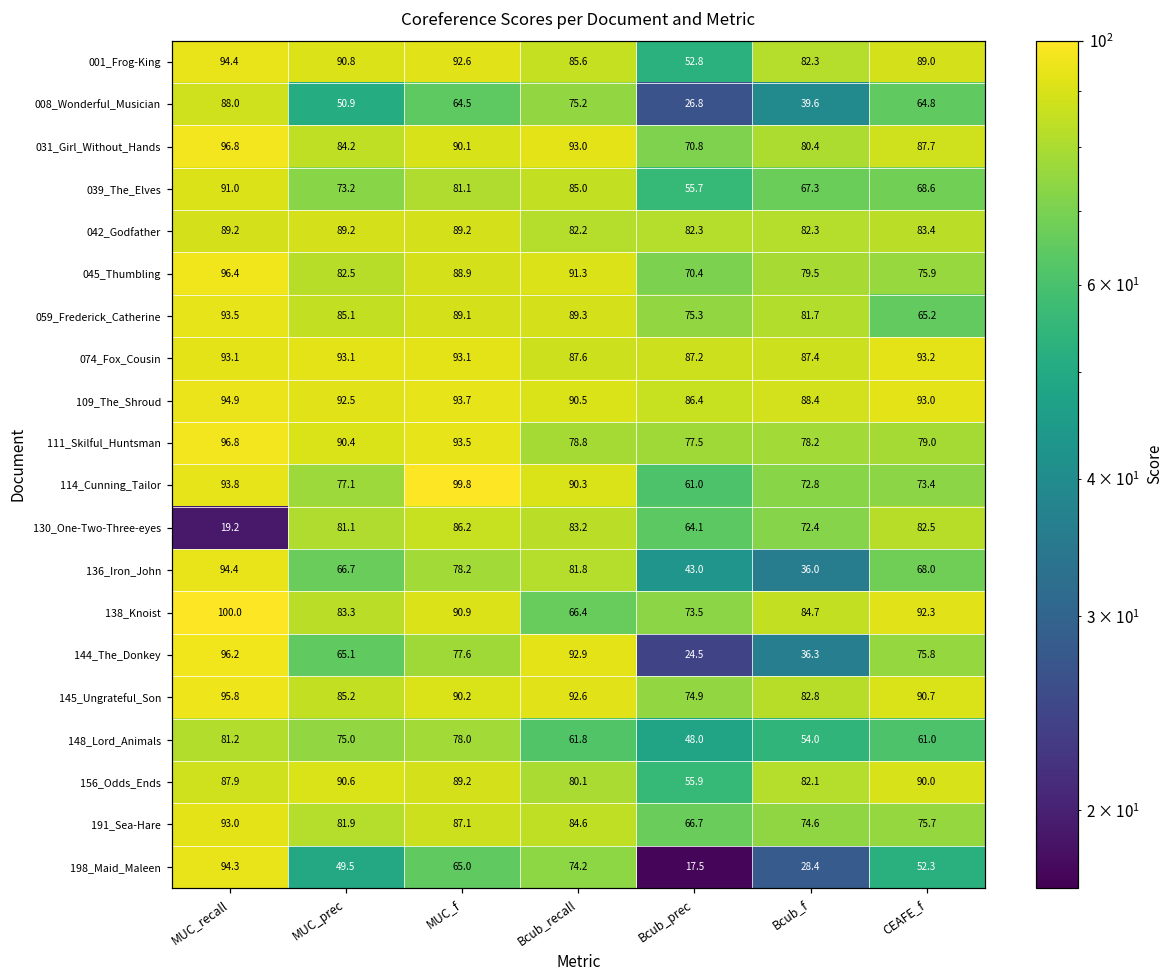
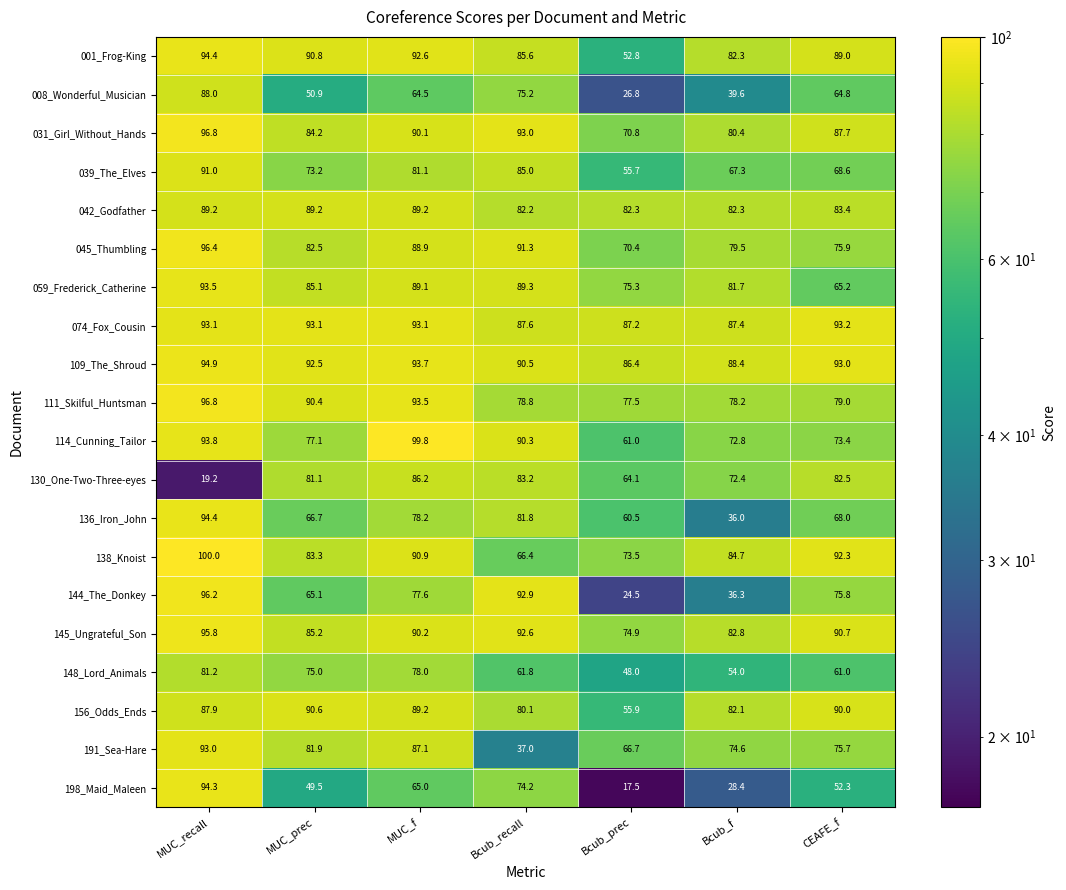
136_Iron_John, Bcub_prec: 43.0 -> 60.5
191_Sea-Hare, Bcub_recall: 84.6 -> 37.0
